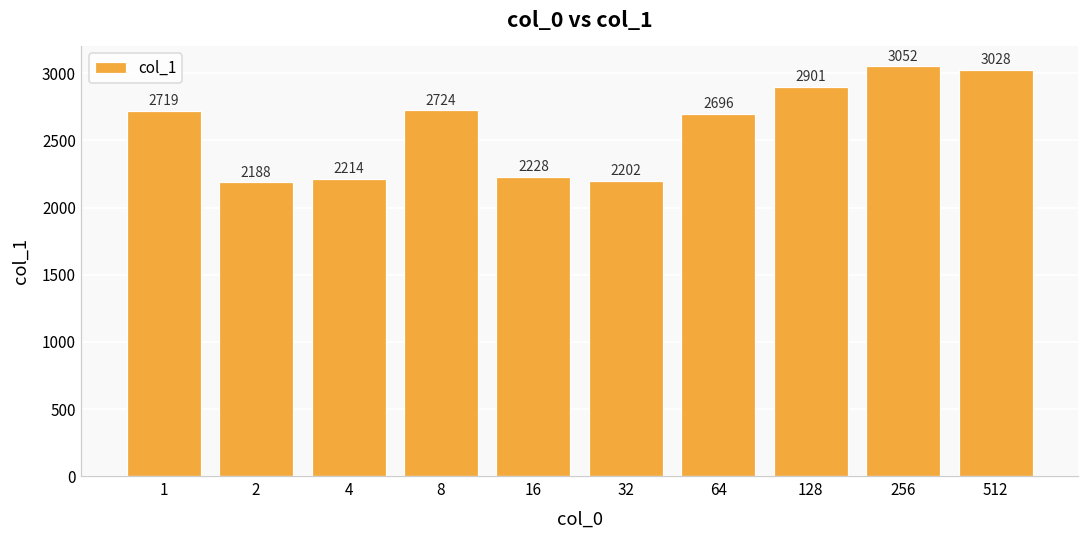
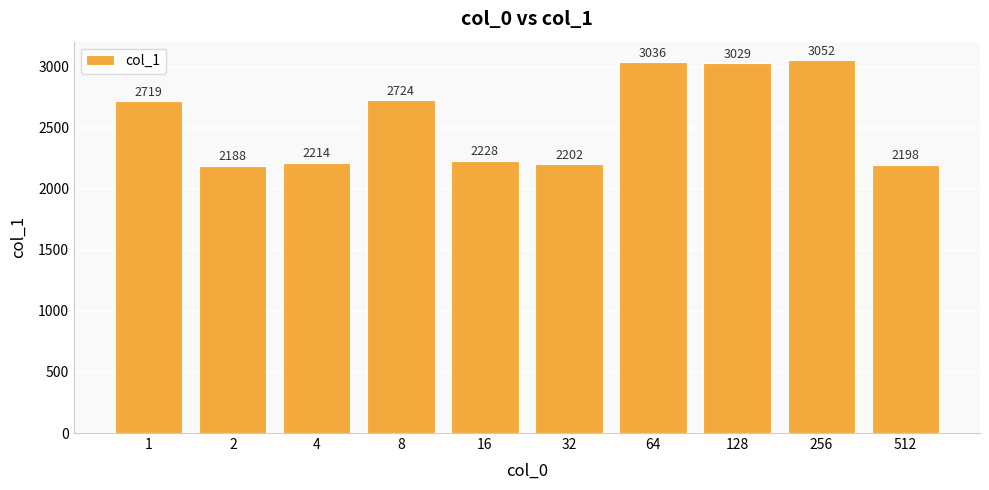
64: 2696 -> 3036
128: 2901 -> 3029
512: 3028 -> 2198
